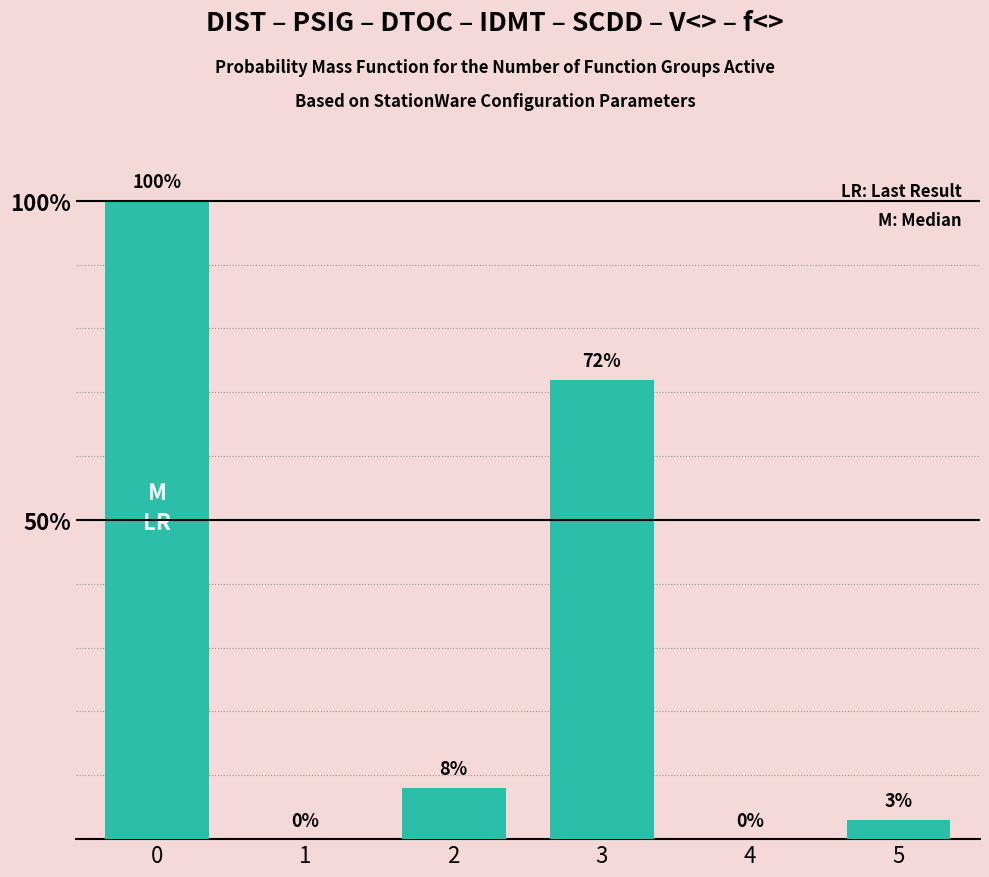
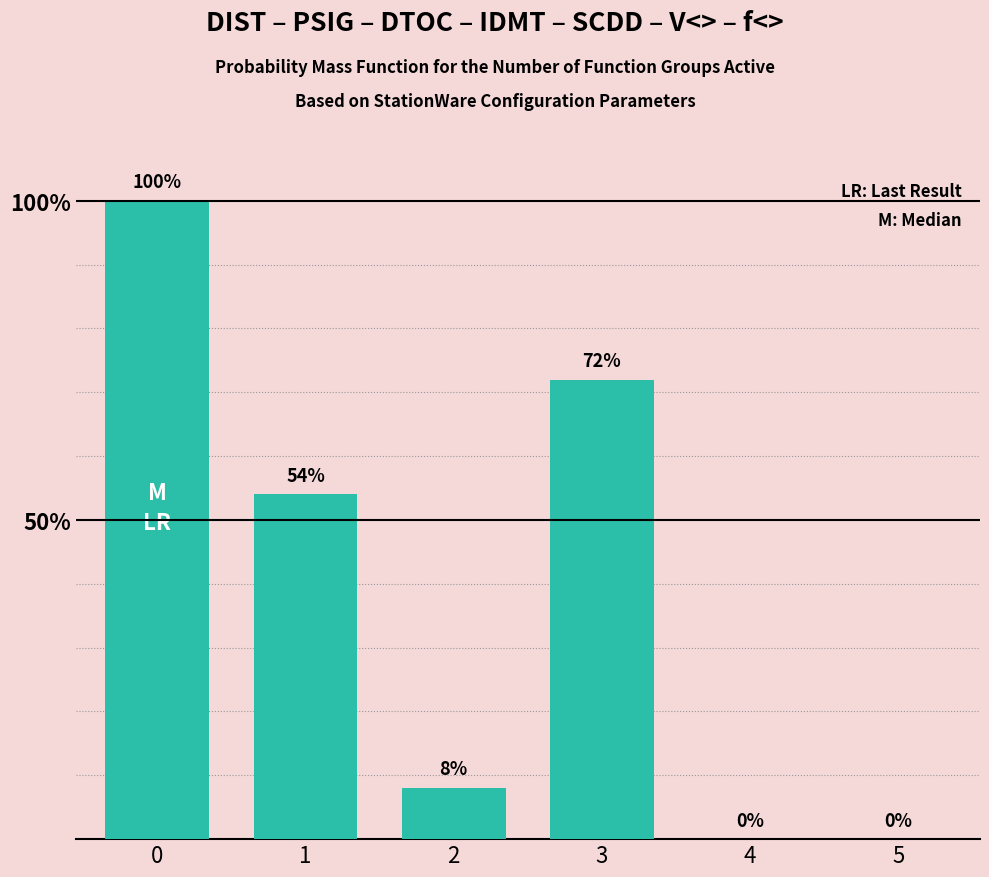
1: 0% -> 54%
5: 3% -> 0%
